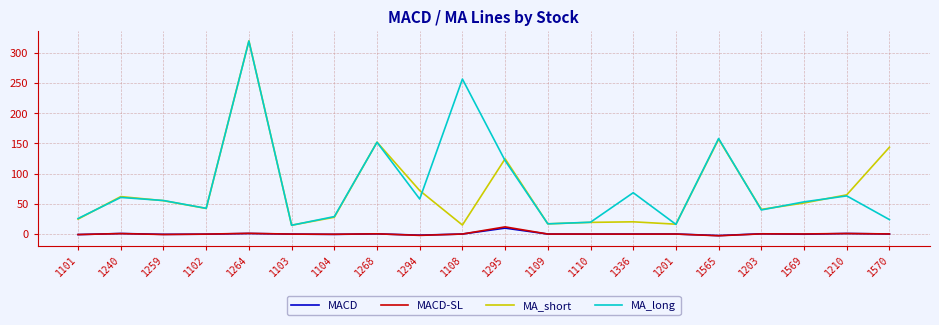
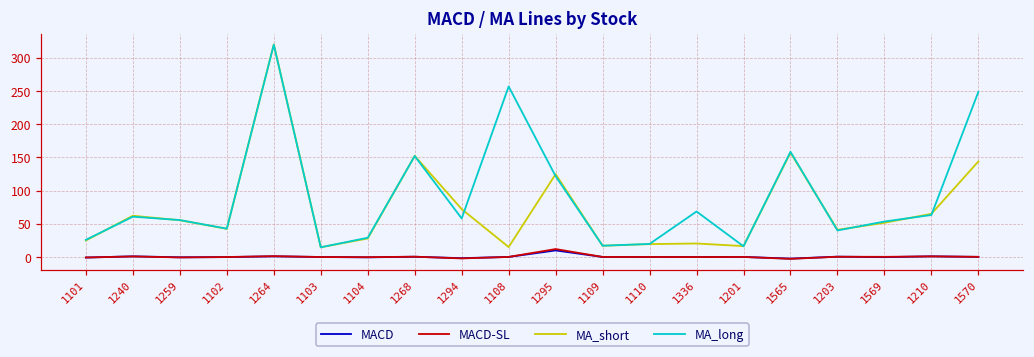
MA_long, 1570: 20 -> 250
